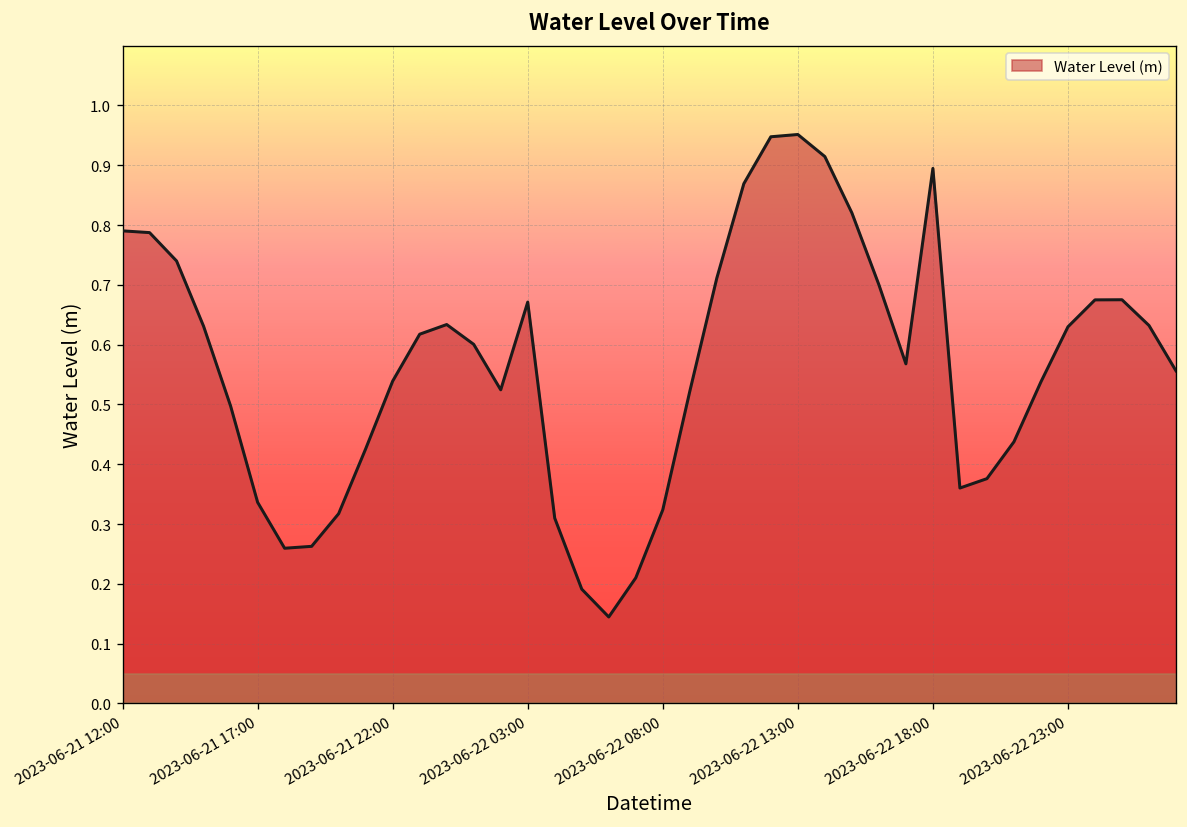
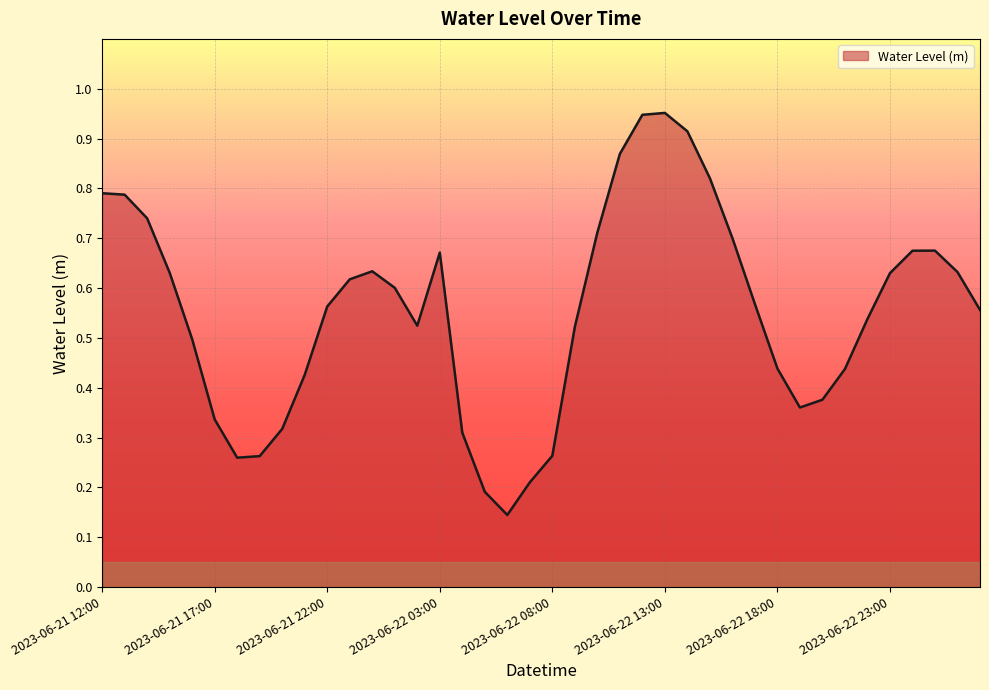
2023-06-21 22:00: 0.54 -> 0.56
2023-06-22 08:00: 0.32 -> 0.26
2023-06-22 18:00: 0.89 -> 0.44
